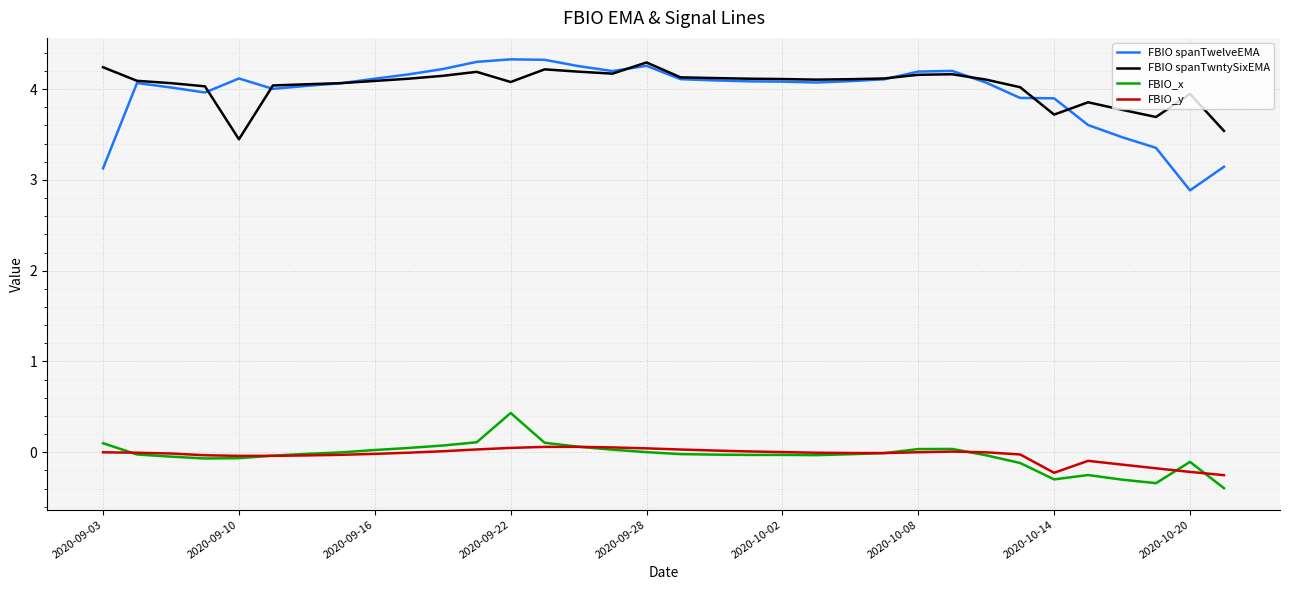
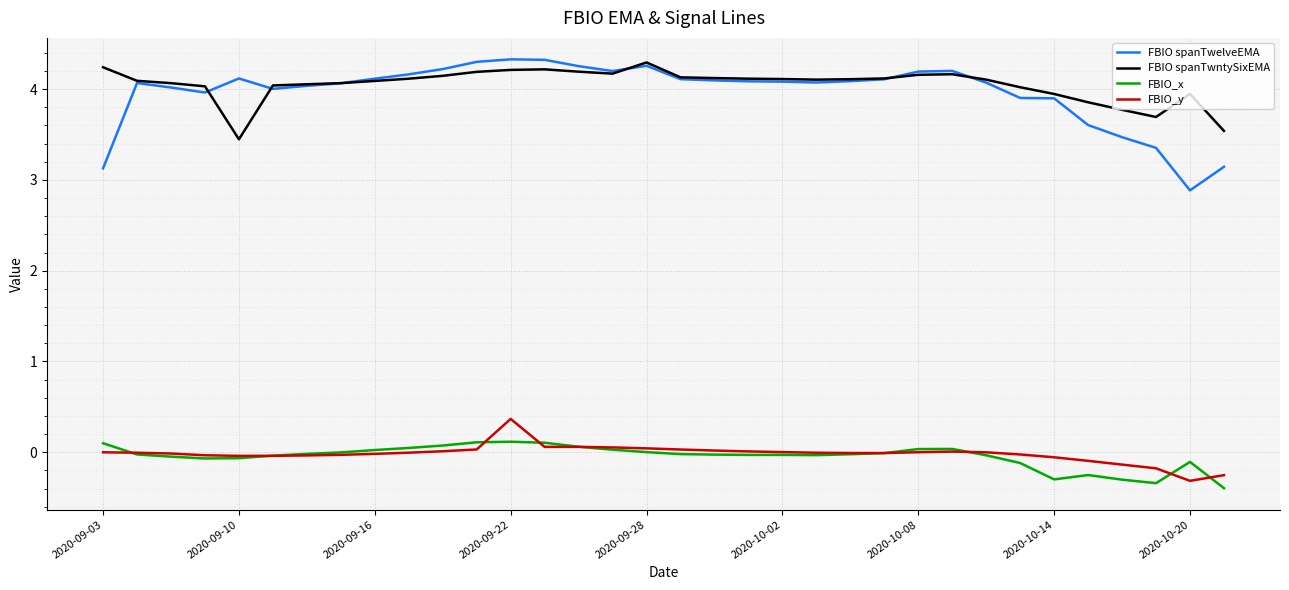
FBIO spanTwntySixEMA, 2020-09-22: 4.1 -> 4.2
FBIO_x, 2020-09-22: 0.4 -> 0.1
FBIO_y, 2020-09-22: 0.0 -> 0.4
FBIO spanTwntySixEMA, 2020-10-14: 3.7 -> 3.9
FBIO_y, 2020-10-14: -0.2 -> -0.1
FBIO_y, 2020-10-20: -0.2 -> -0.3
